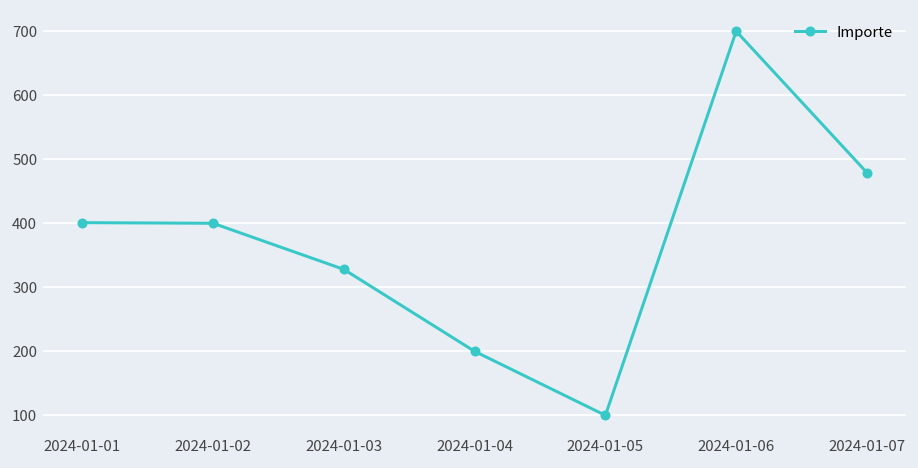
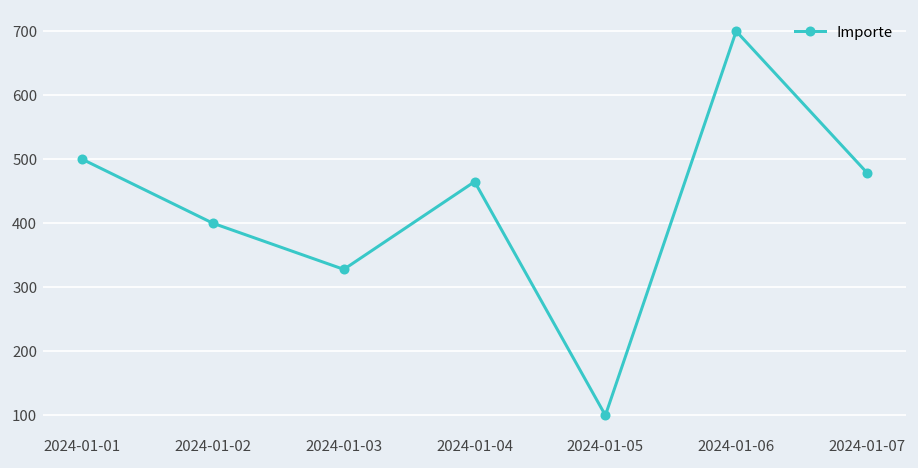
2024-01-01: 400 -> 500
2024-01-04: 200 -> 470
